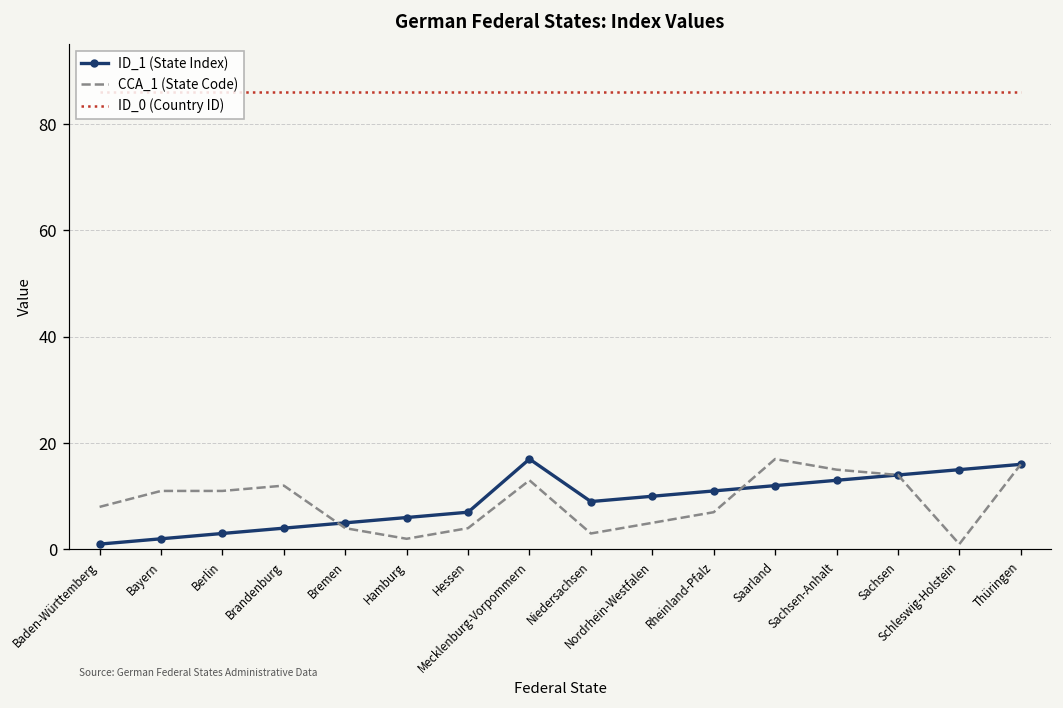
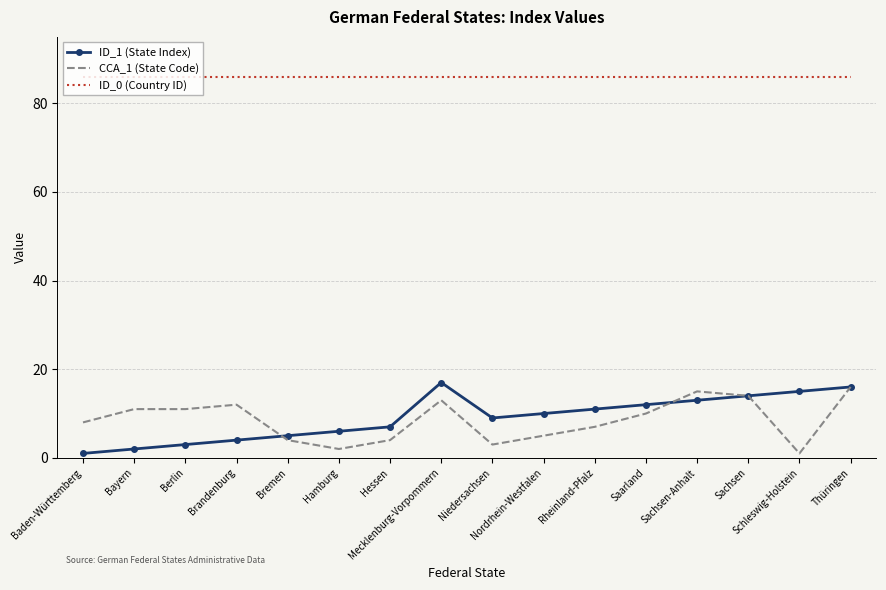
CCA_1 (State Code), Saarland: 17 -> 10
